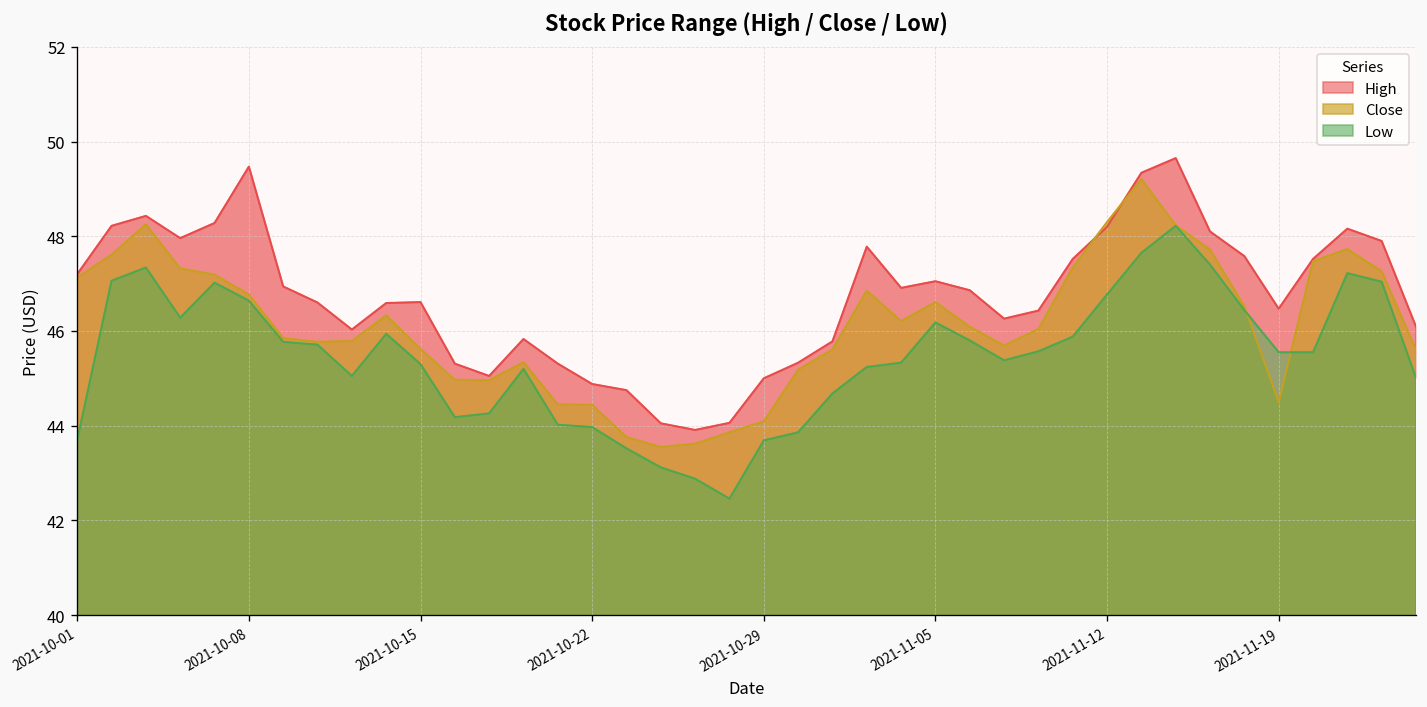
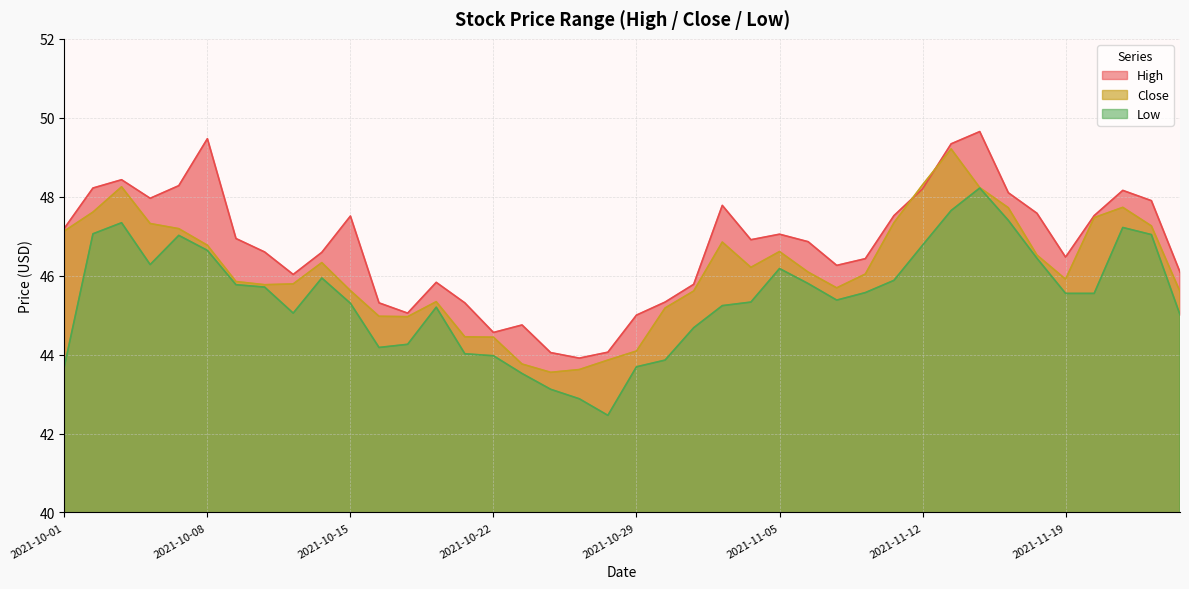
High, 2021-10-15: 46.6 -> 47.5
High, 2021-10-22: 44.9 -> 44.6
Close, 2021-11-19: 44.5 -> 45.9
